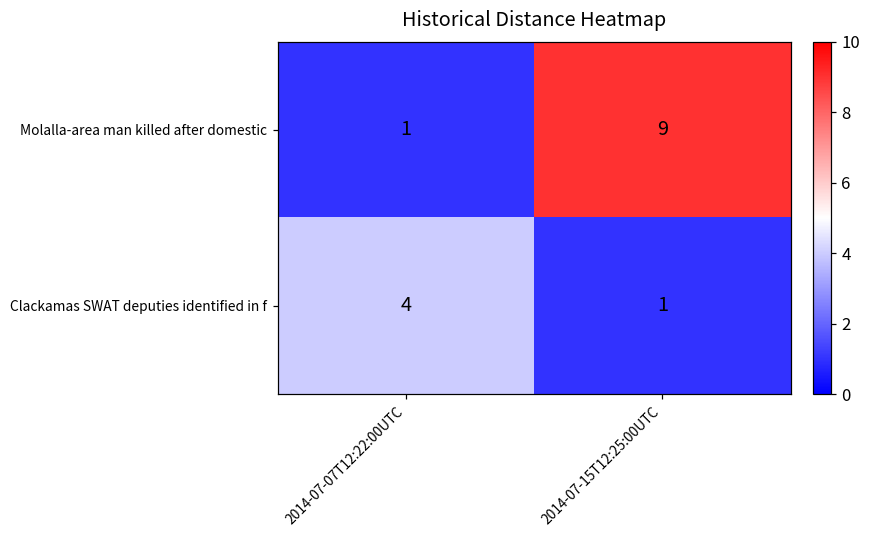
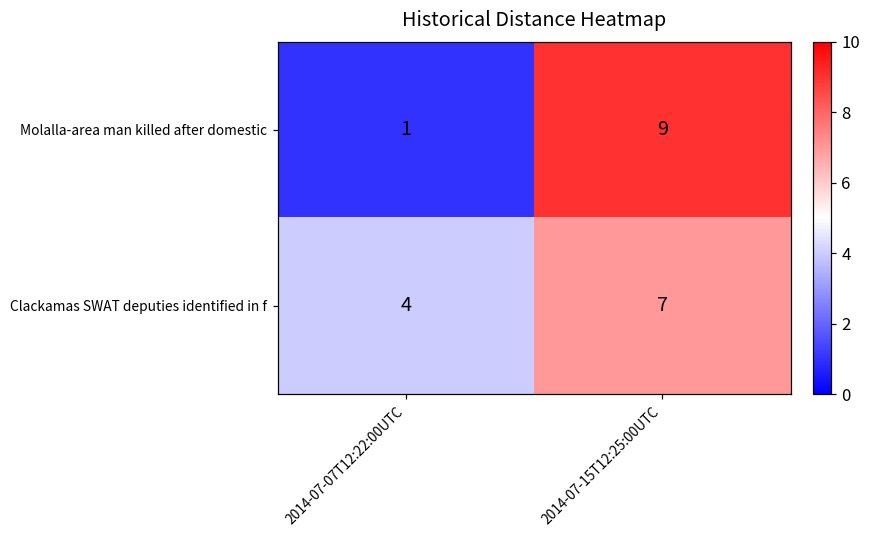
Clackamas SWAT deputies identified in f, 2014-07-15T12:25:00UTC: 1 -> 7
